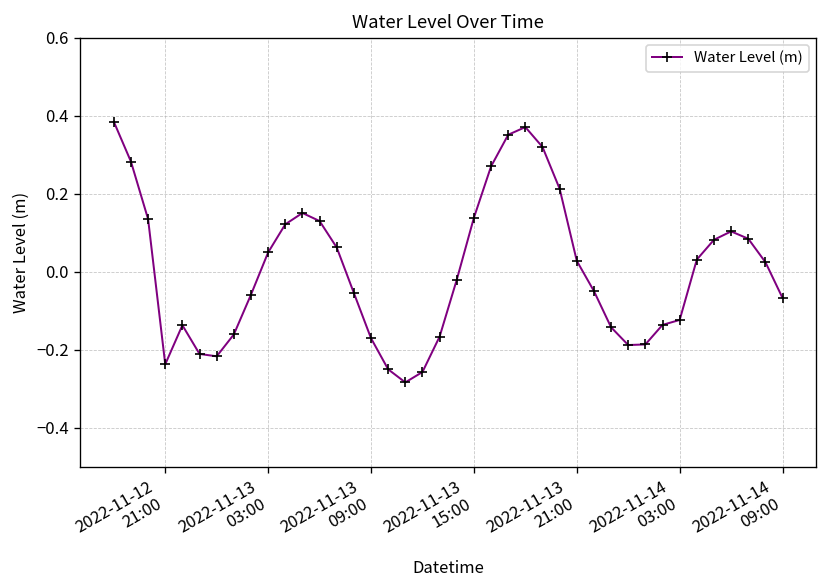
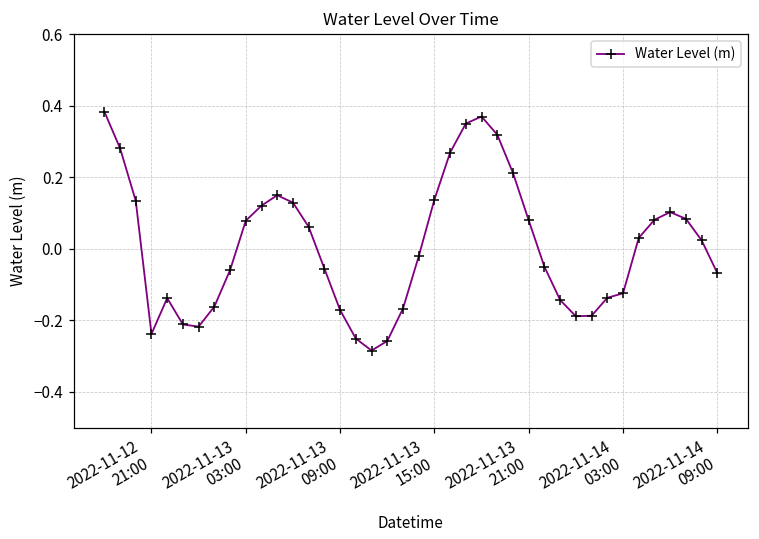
2022-11-13 03:00: 0.05 -> 0.08
2022-11-13 21:00: 0.03 -> 0.08
